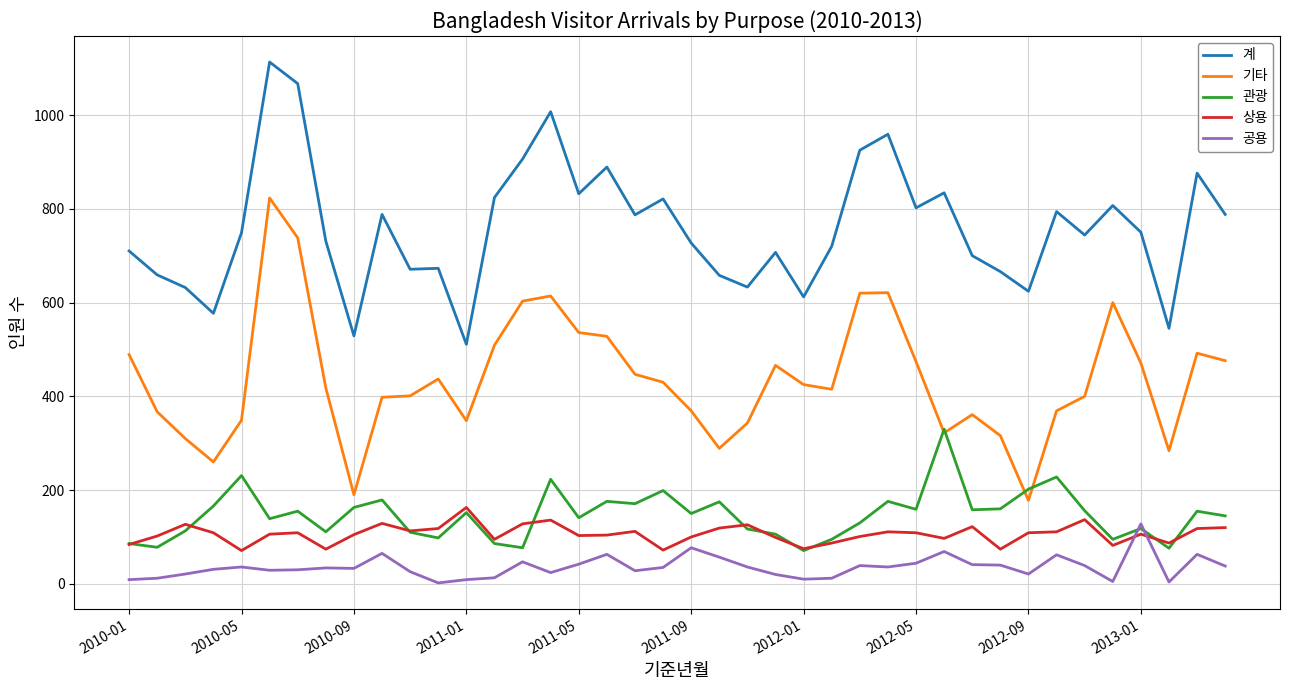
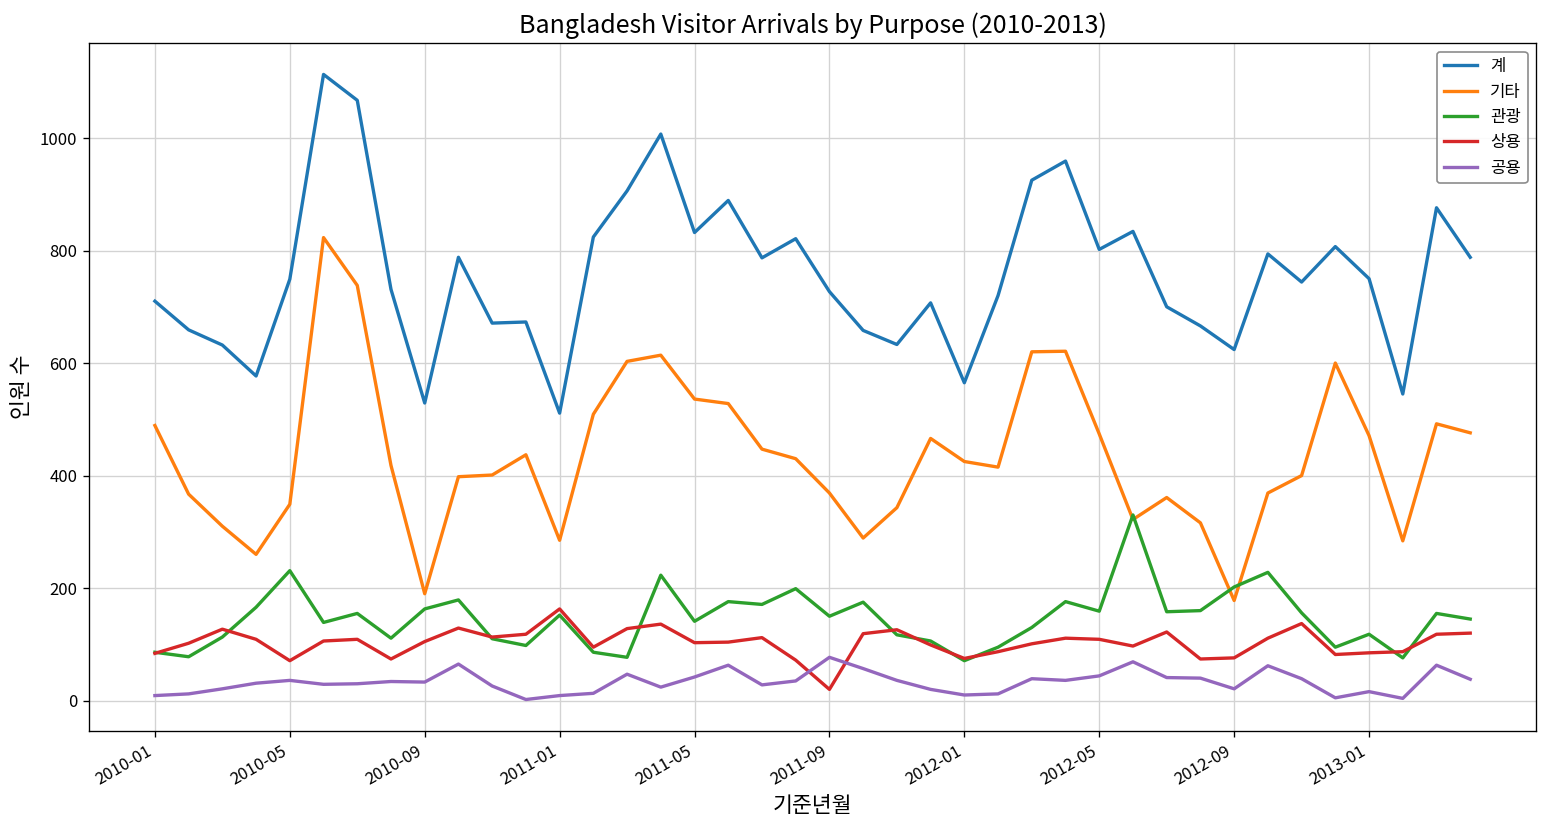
기타, 2011-01: 350 -> 290
상용, 2011-09: 100 -> 20
계, 2012-01: 610 -> 570
상용, 2012-09: 110 -> 80
상용, 2013-01: 110 -> 90
공용, 2013-01: 130 -> 20
